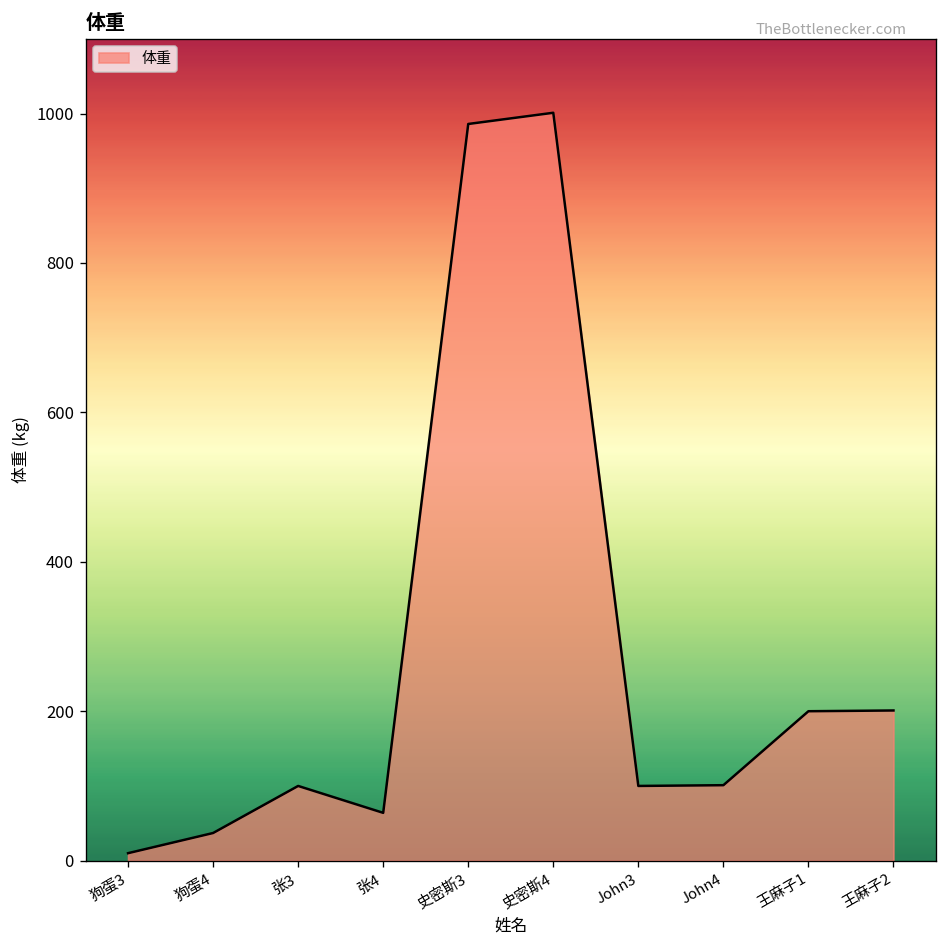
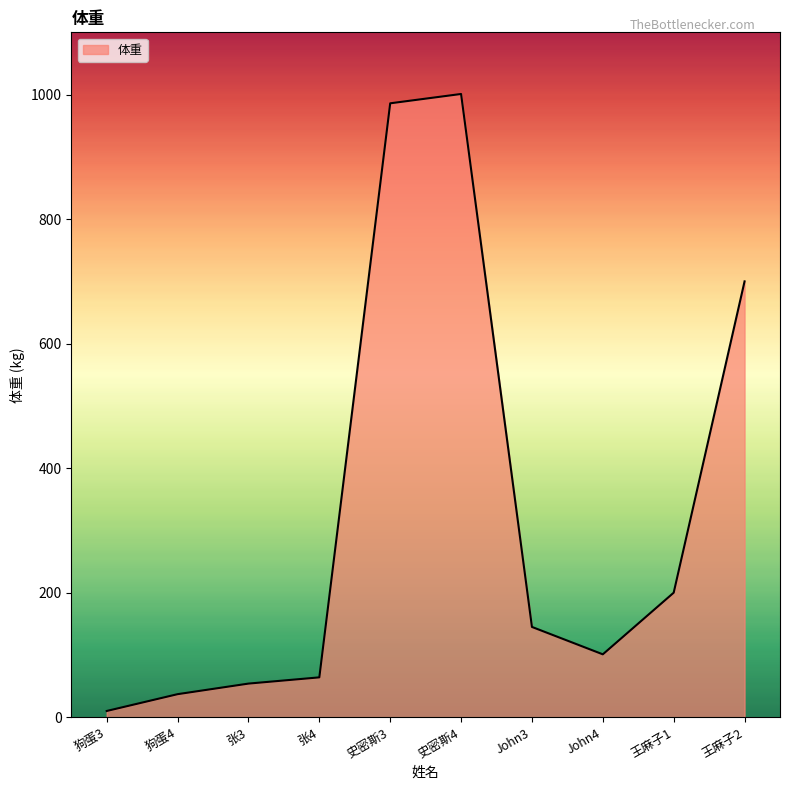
张3: 100 -> 50
John3: 100 -> 150
王麻子2: 200 -> 700
